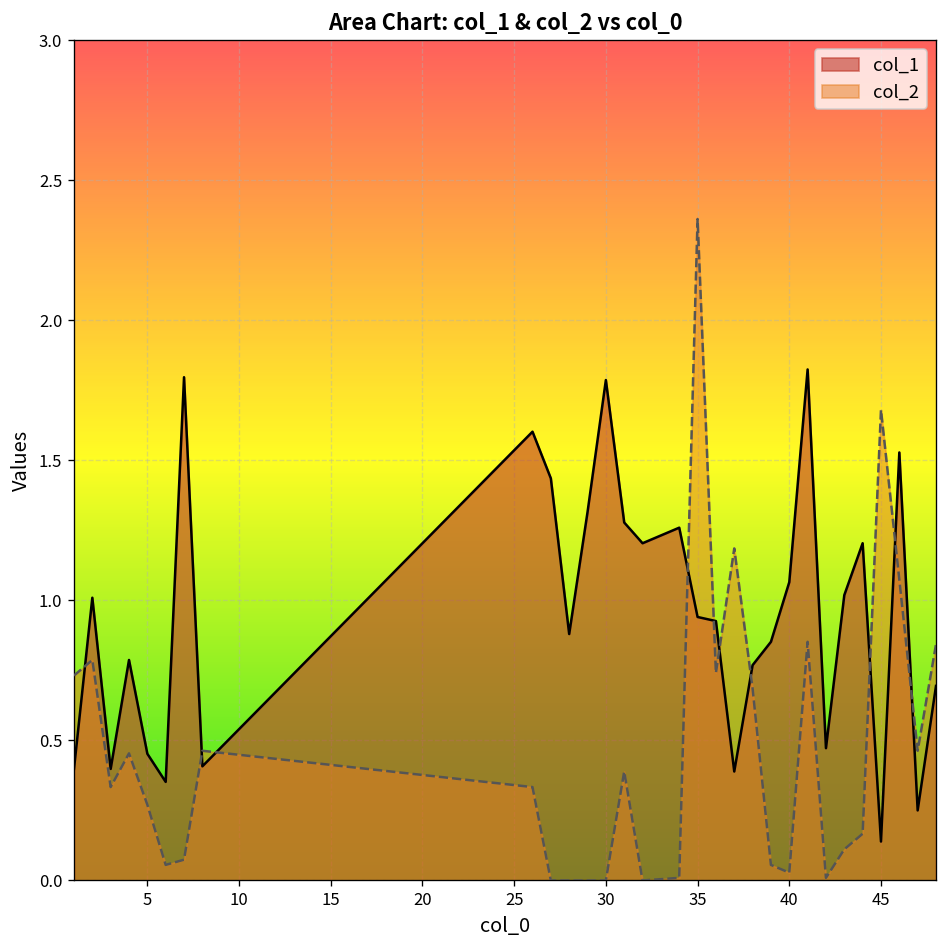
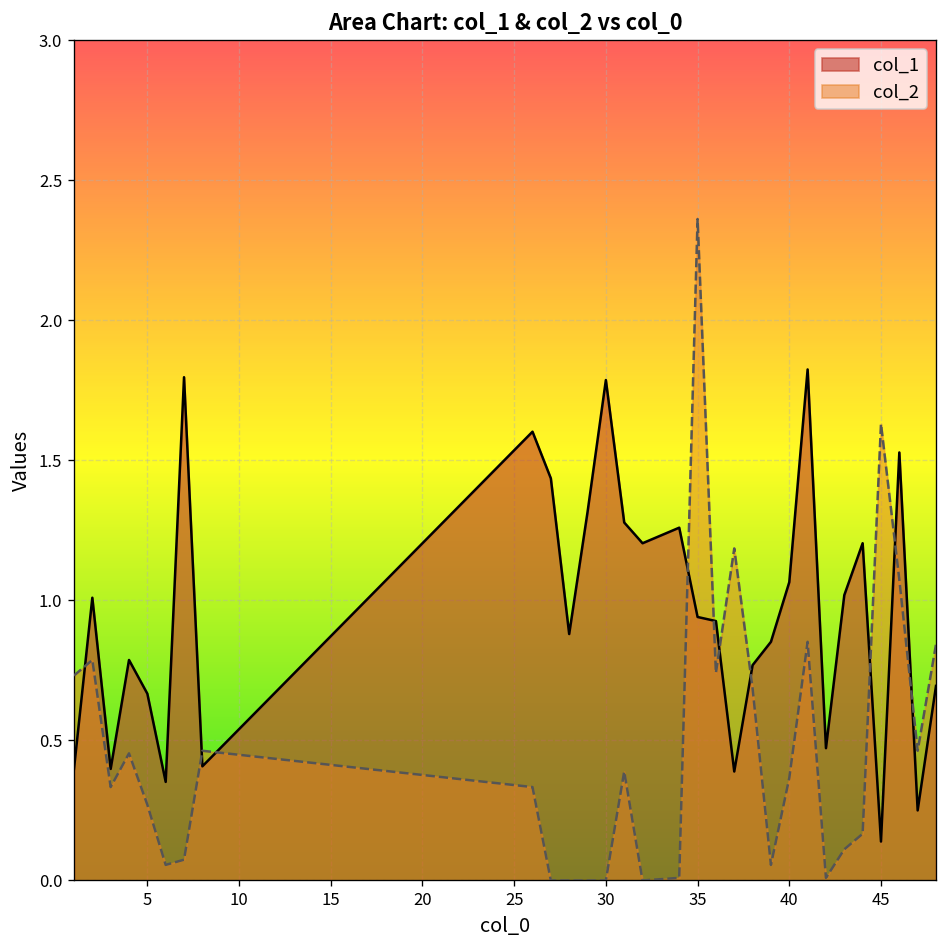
col_1, 5: 0.45 -> 0.67
col_2, 40: 0.03 -> 0.37
col_2, 45: 1.68 -> 1.63
